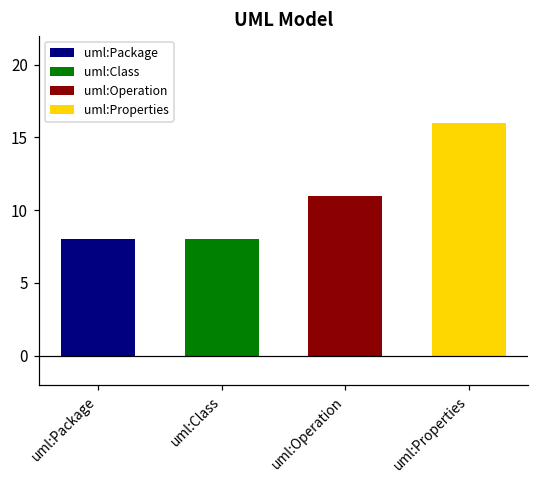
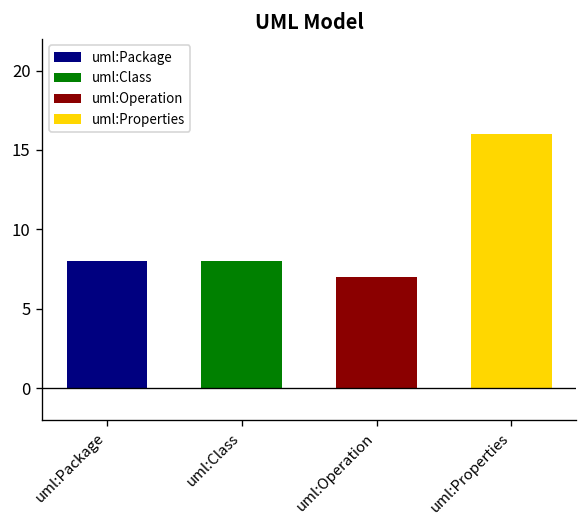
uml:Operation: 11 -> 7
